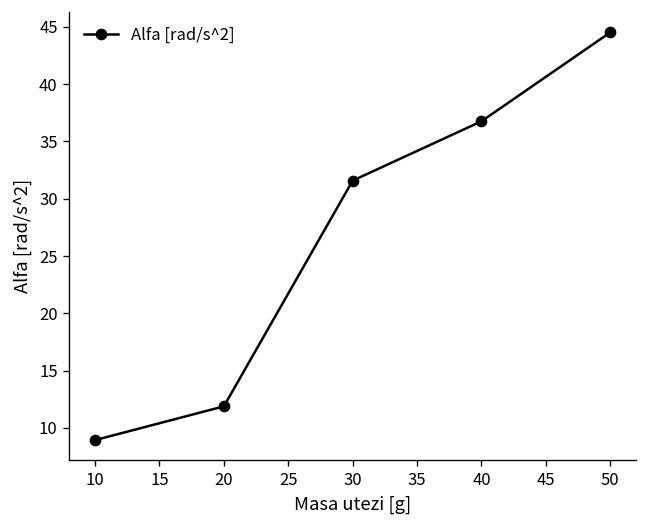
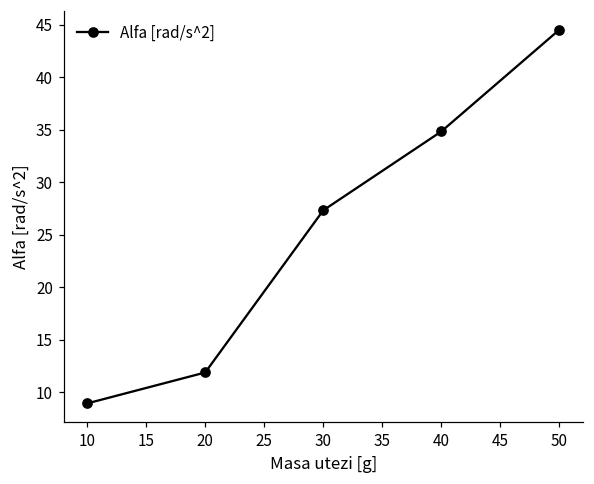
30: 32 -> 27
40: 37 -> 35
